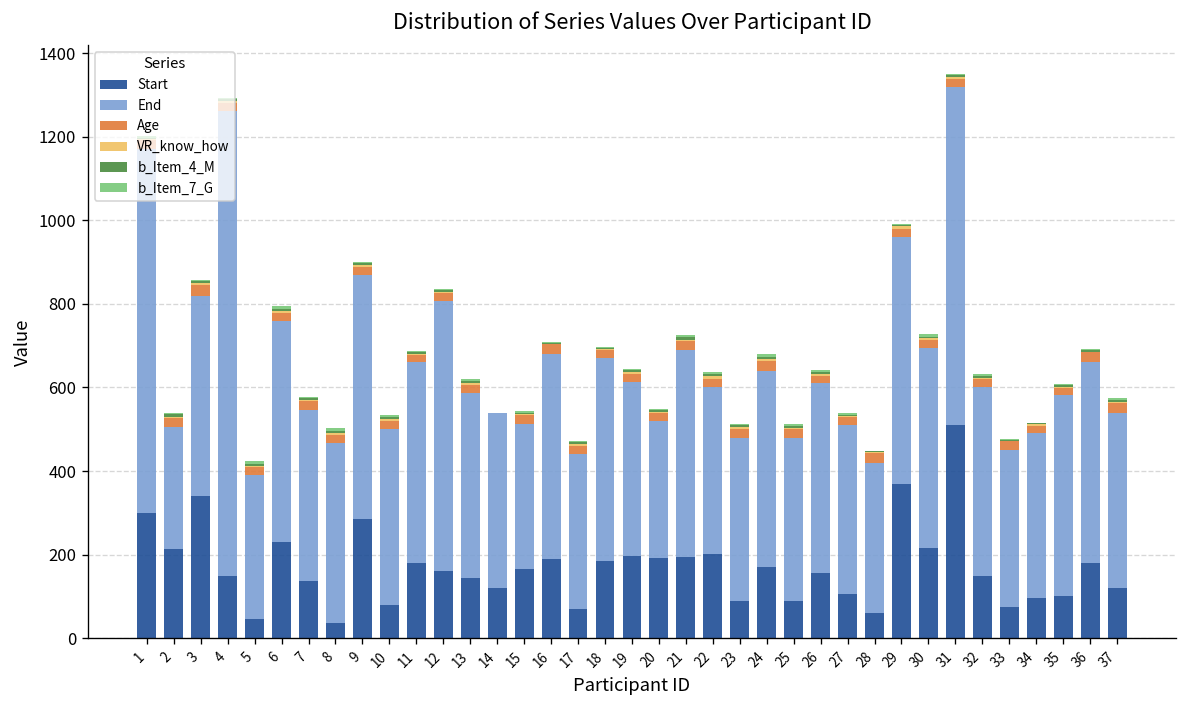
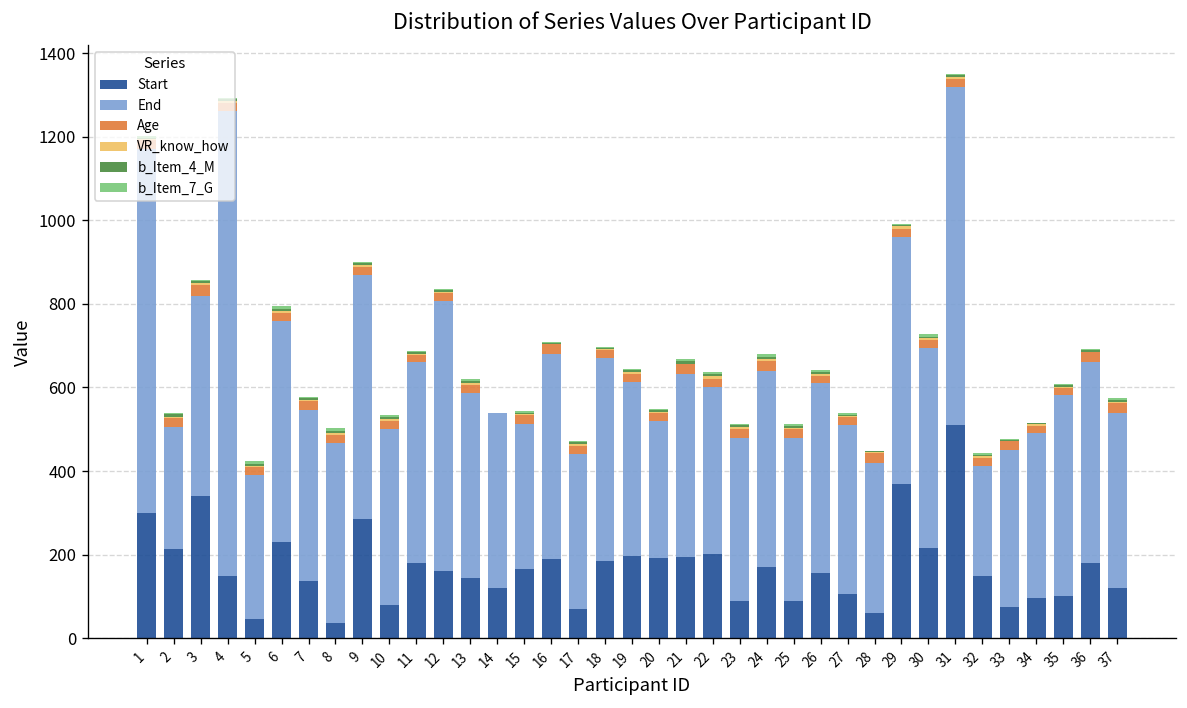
End, 21: 500 -> 440
End, 32: 450 -> 260
